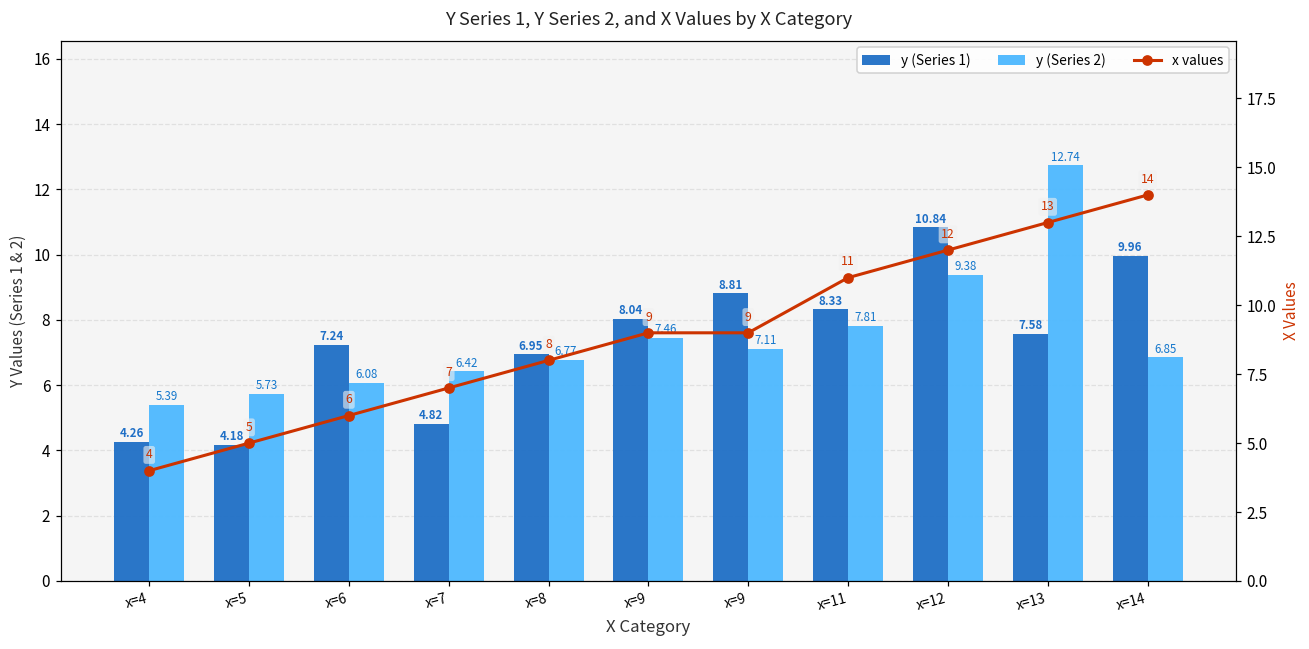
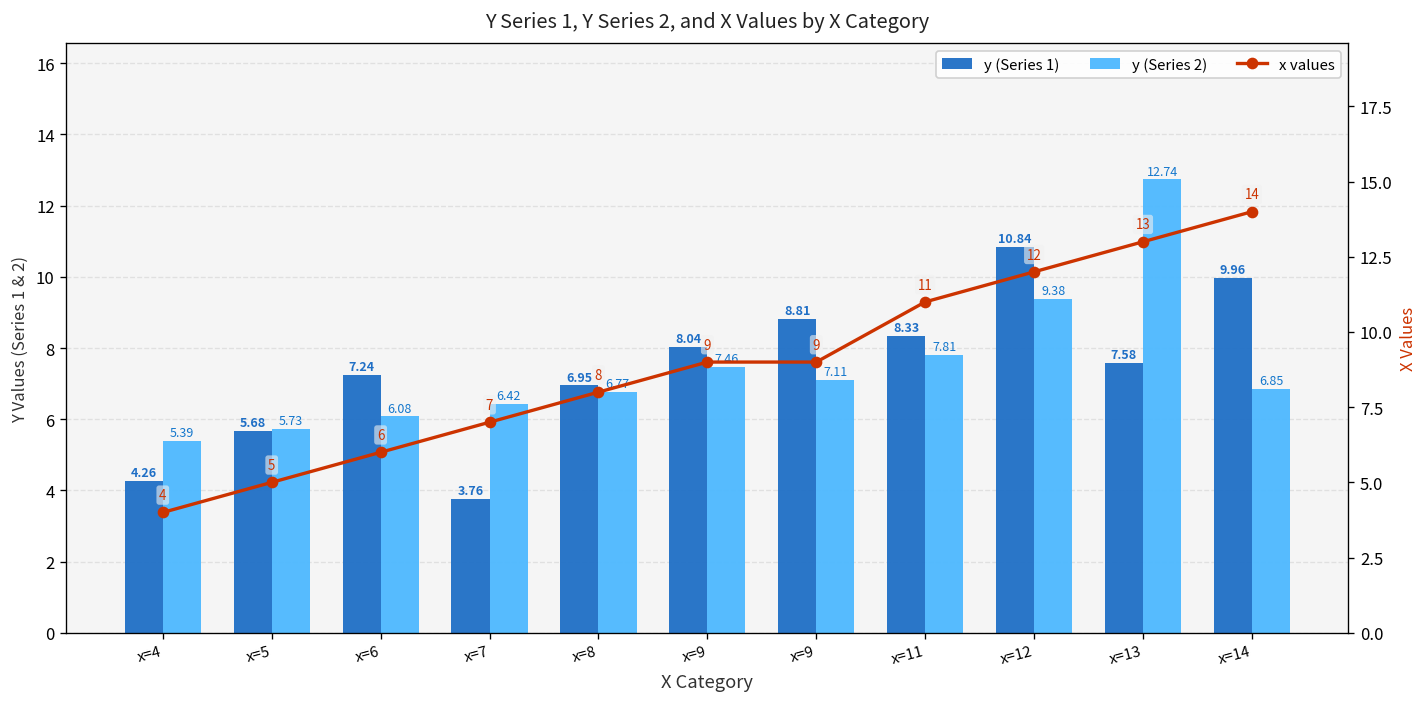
y (Series 1), x=5: 4.18 -> 5.68
y (Series 1), x=7: 4.82 -> 3.76
